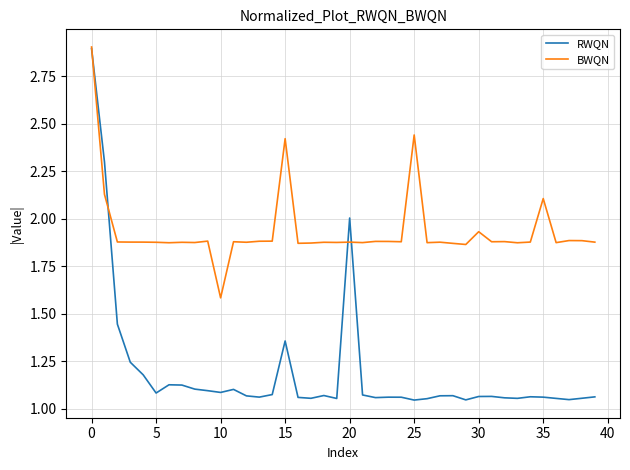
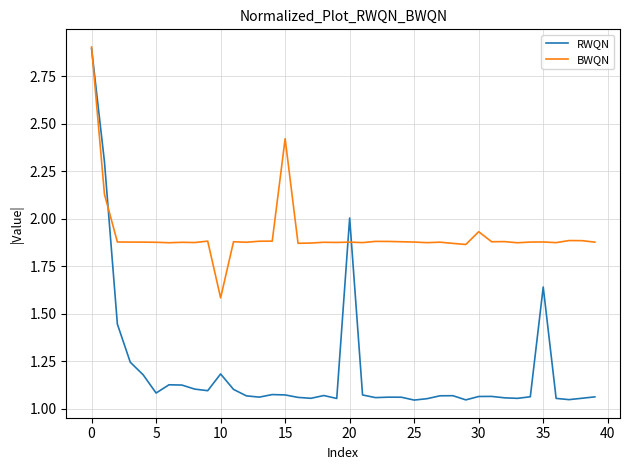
RWQN, 10: 1.08 -> 1.18
RWQN, 15: 1.36 -> 1.07
BWQN, 25: 2.44 -> 1.88
RWQN, 35: 1.06 -> 1.64
BWQN, 35: 2.11 -> 1.88
